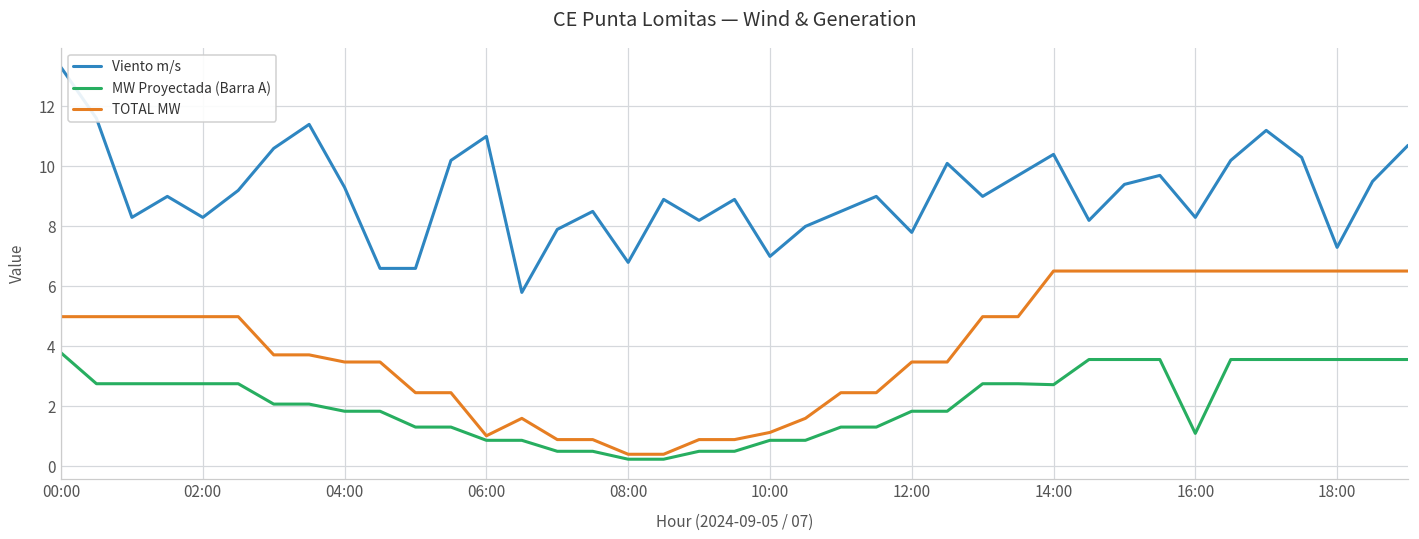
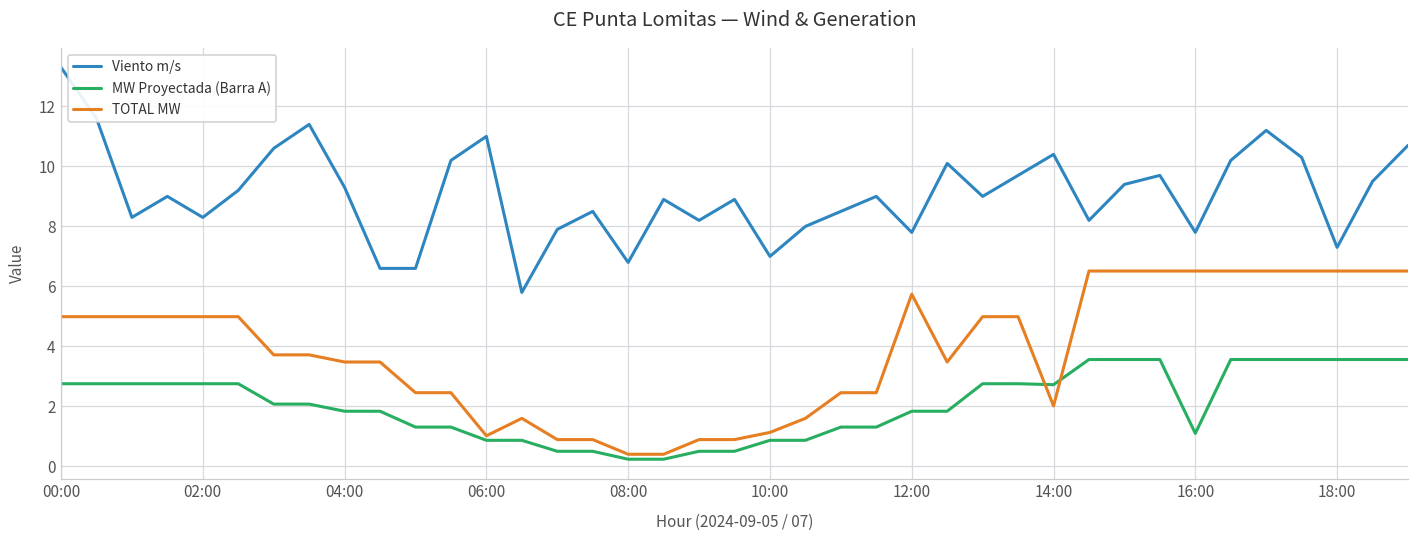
MW Proyectada (Barra A), 00:00: 3.8 -> 2.8
TOTAL MW, 12:00: 3.5 -> 5.7
TOTAL MW, 14:00: 6.5 -> 2.0
Viento m/s, 16:00: 8.3 -> 7.8
